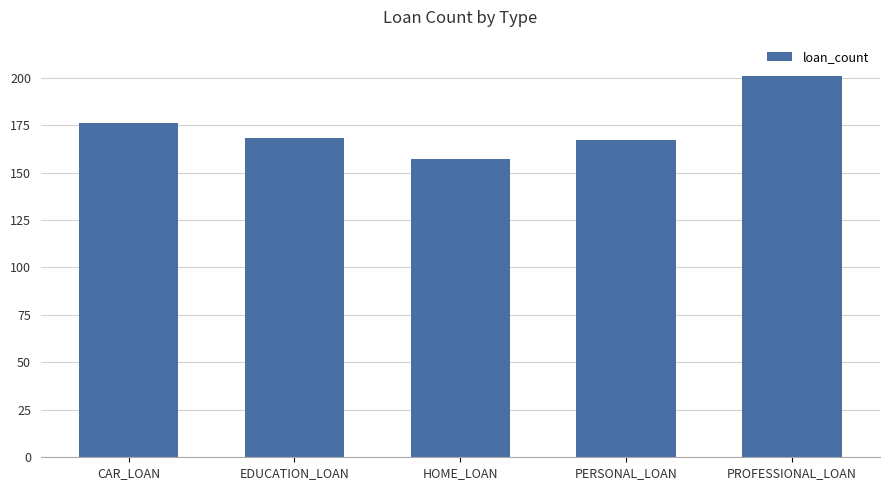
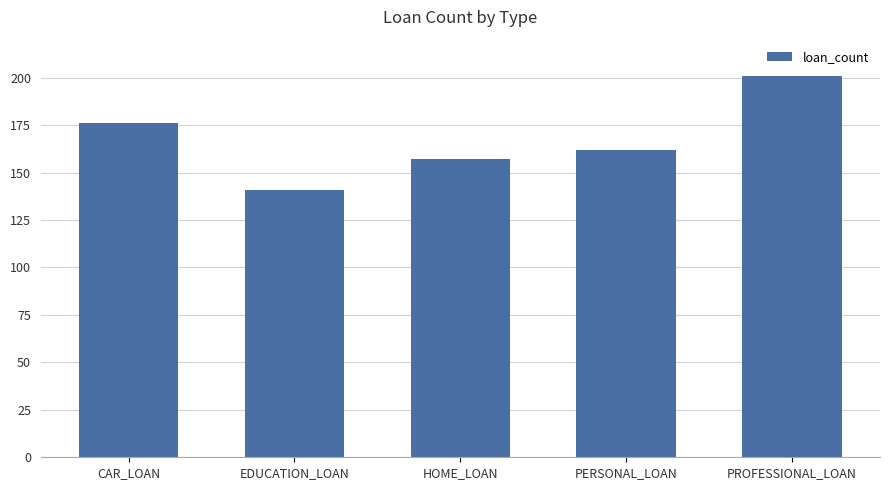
EDUCATION_LOAN: 168 -> 141
PERSONAL_LOAN: 167 -> 162
